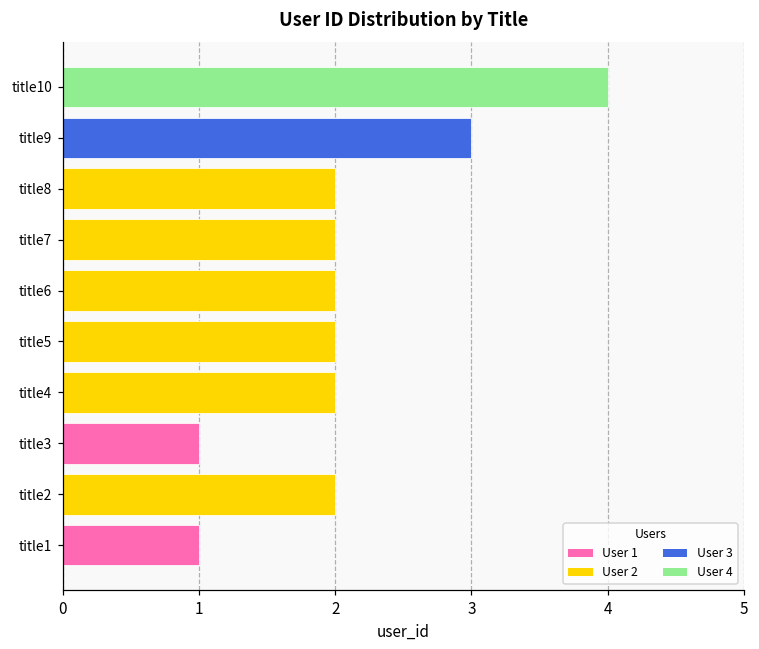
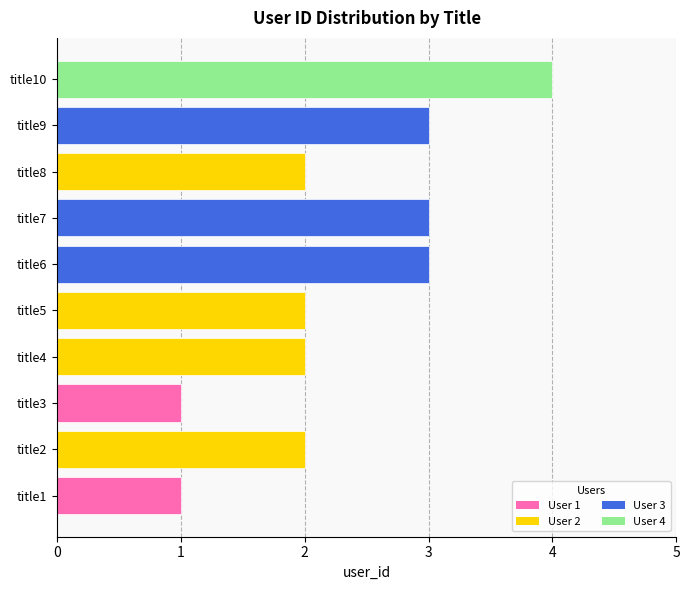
title7: 2 -> 3
title6: 2 -> 3
